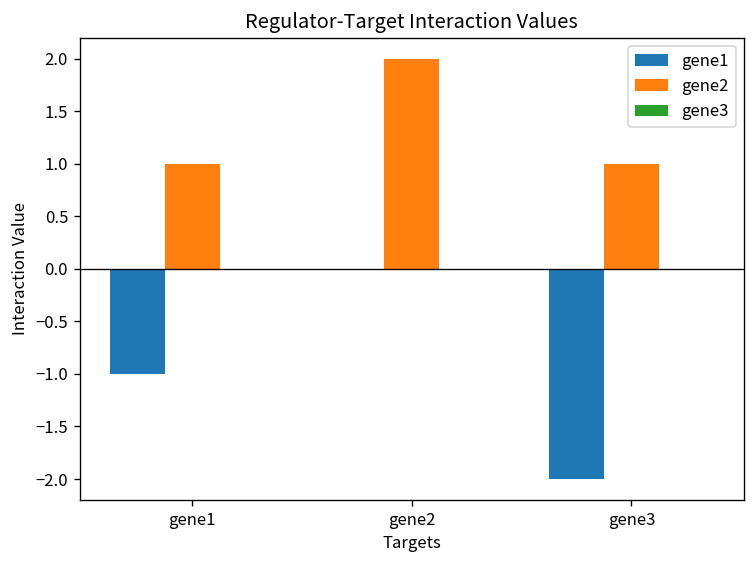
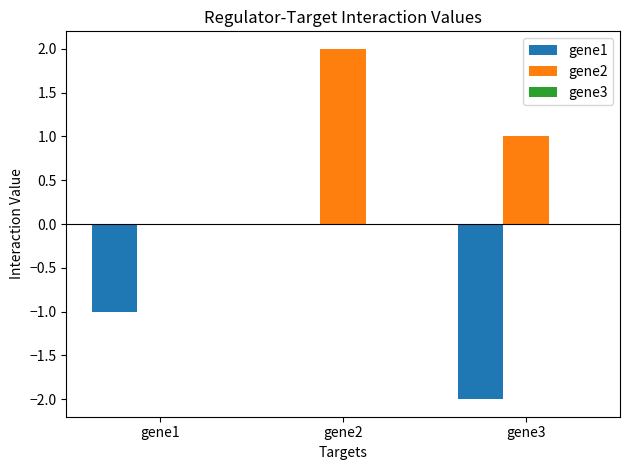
gene2, gene1: 1 -> 0
